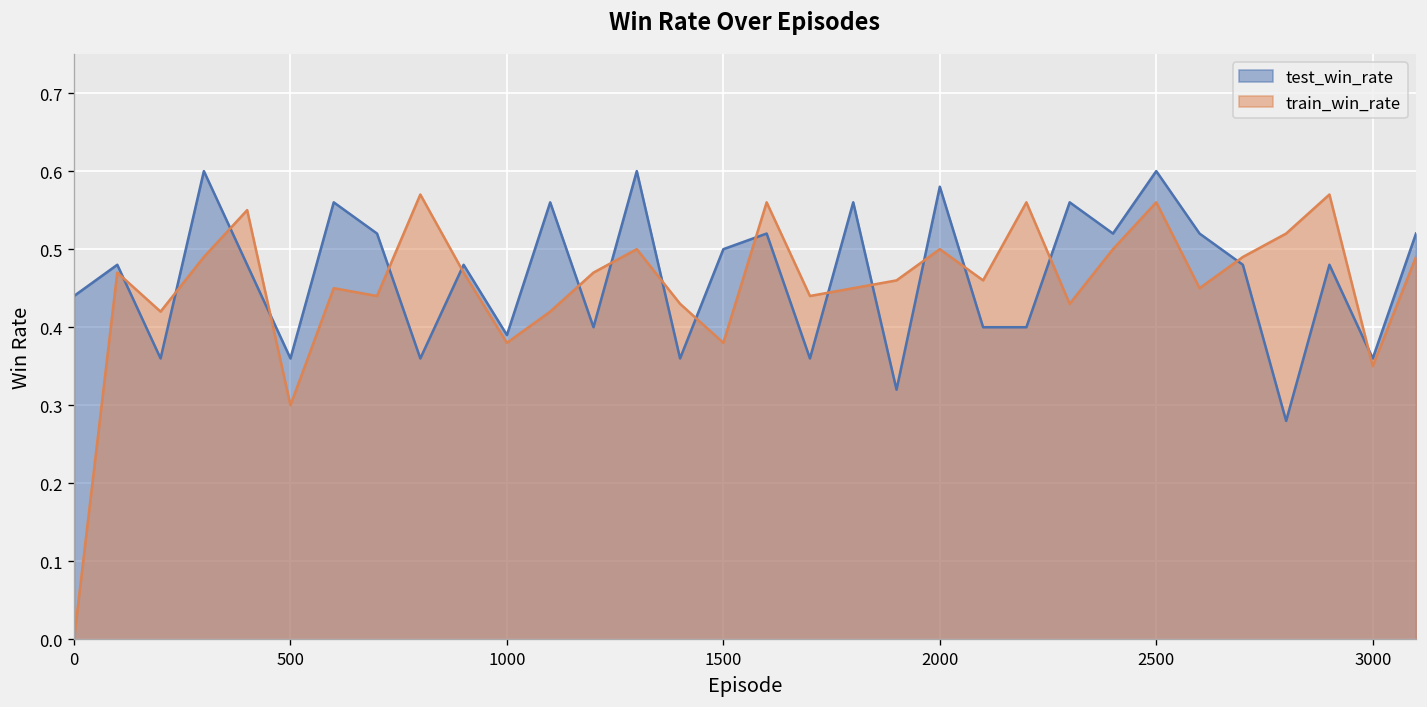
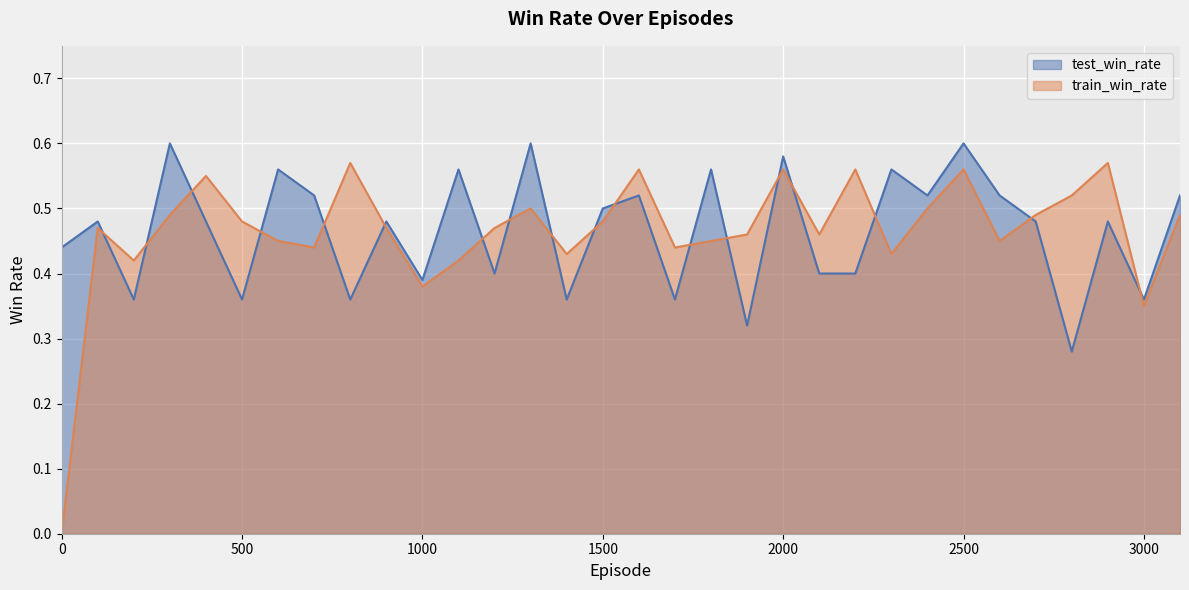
train_win_rate, 500: 0.30 -> 0.48
train_win_rate, 1500: 0.38 -> 0.48
train_win_rate, 2000: 0.50 -> 0.56
